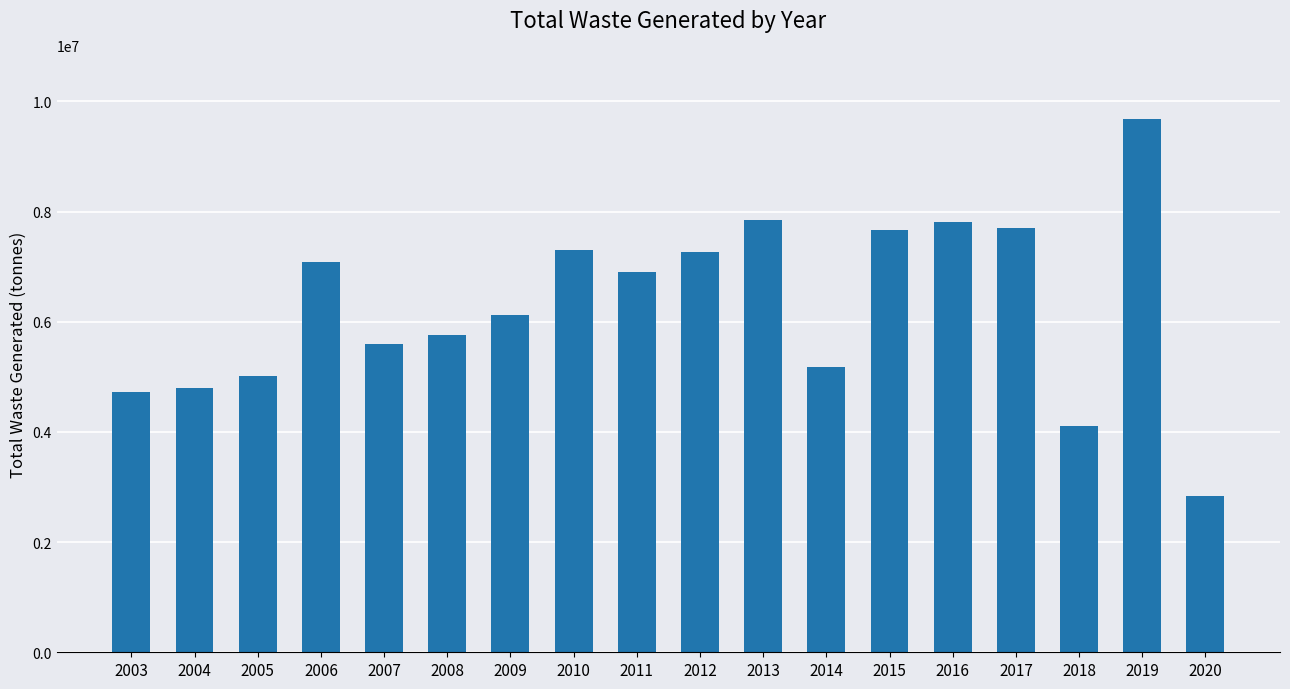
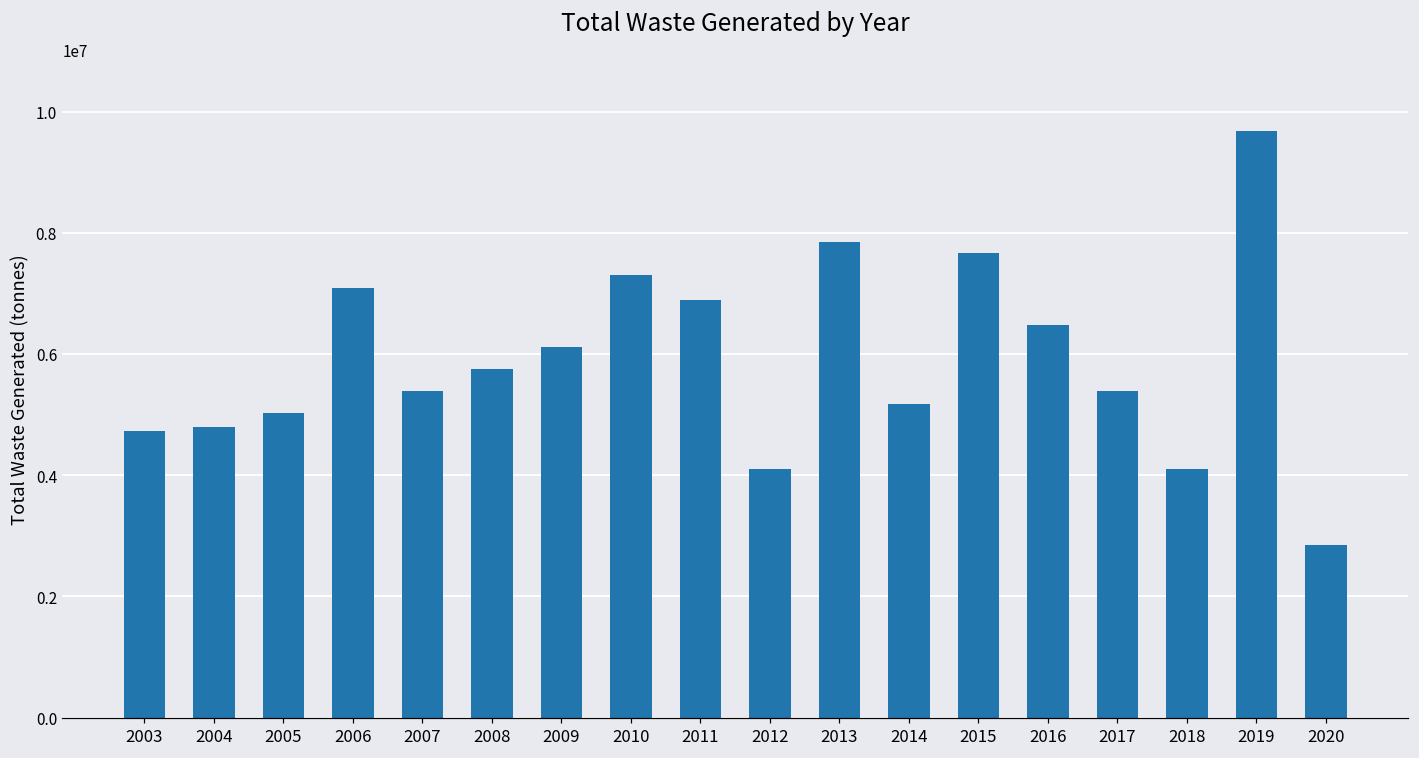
2007: 5600000 -> 5400000
2012: 7300000 -> 4100000
2016: 7800000 -> 6500000
2017: 7700000 -> 5400000
